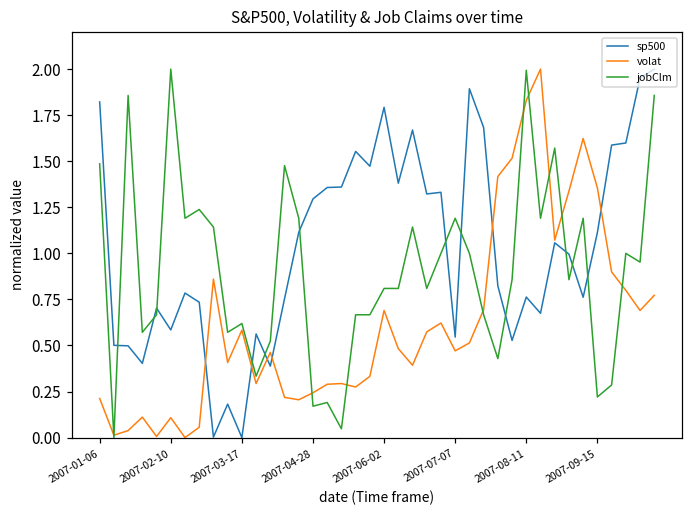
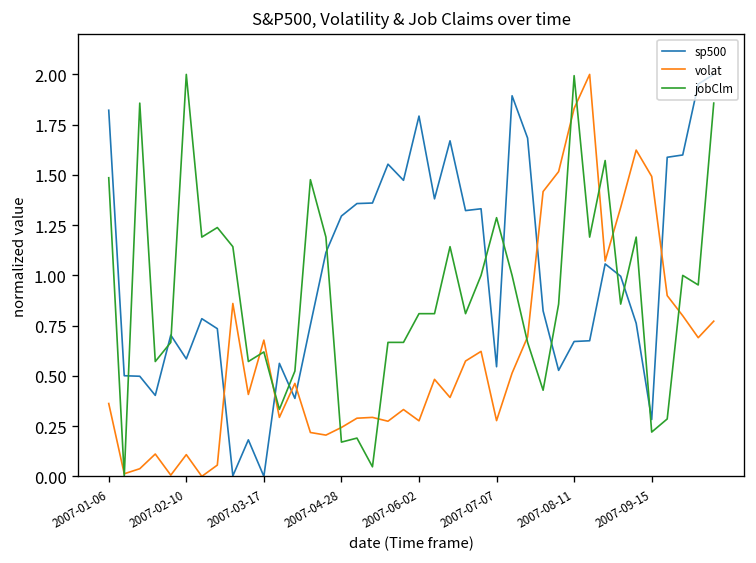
volat, 2007-01-06: 0.21 -> 0.36
volat, 2007-03-17: 0.58 -> 0.68
volat, 2007-06-02: 0.69 -> 0.28
volat, 2007-07-07: 0.47 -> 0.28
jobClm, 2007-07-07: 1.19 -> 1.29
sp500, 2007-08-11: 0.76 -> 0.67
sp500, 2007-09-15: 1.11 -> 0.28
volat, 2007-09-15: 1.36 -> 1.49
